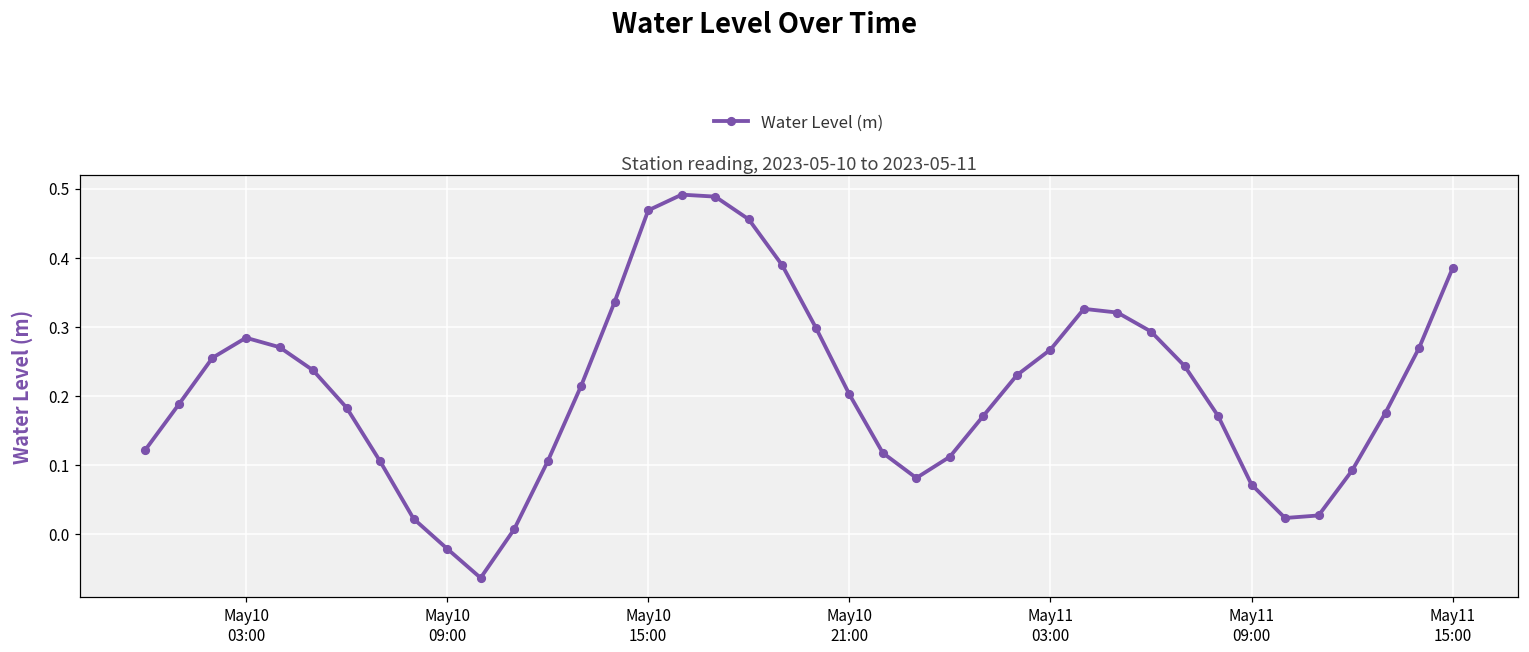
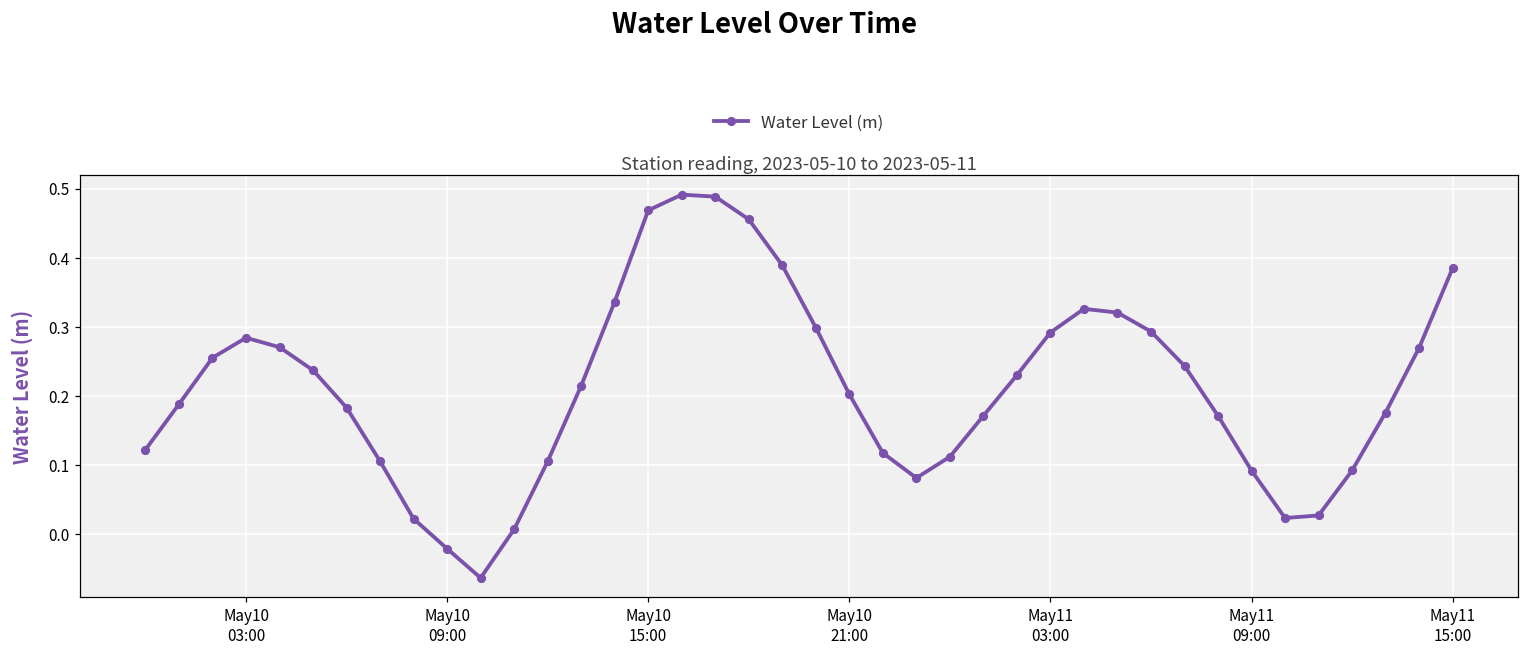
May11 03:00: 0.27 -> 0.29
May11 09:00: 0.07 -> 0.09
